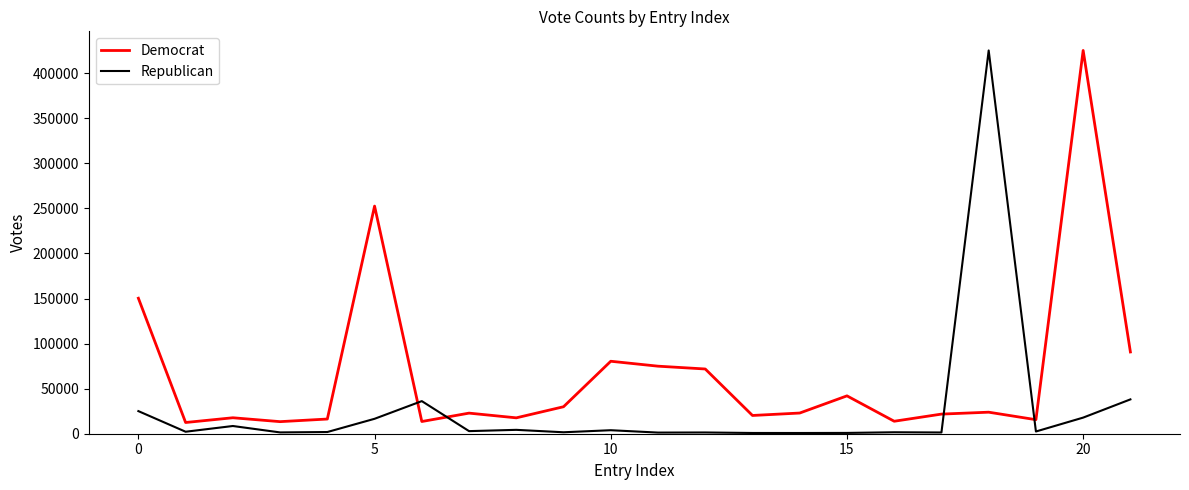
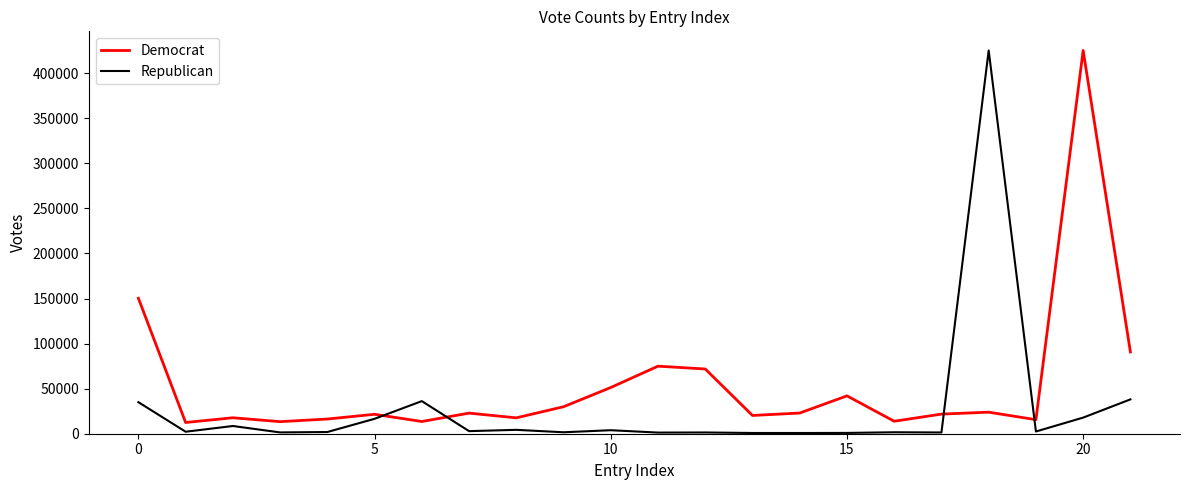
Republican, 0: 30000 -> 40000
Democrat, 5: 250000 -> 20000
Democrat, 10: 80000 -> 50000
